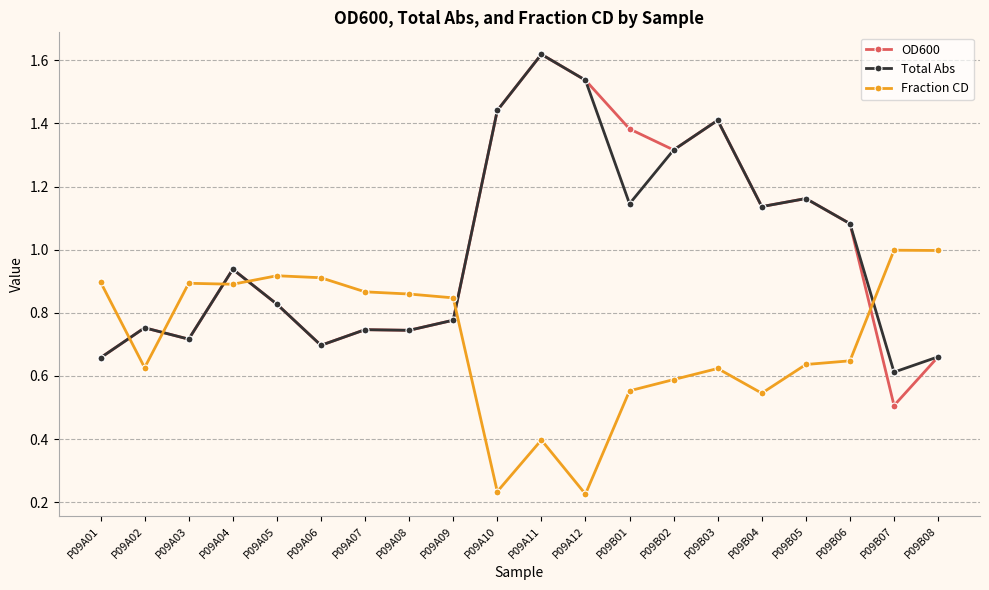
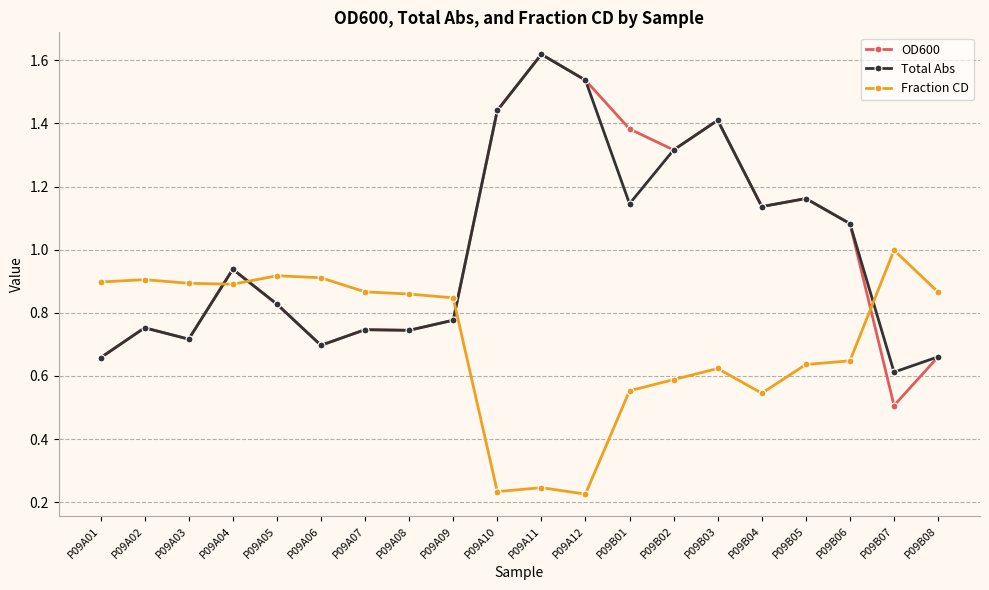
Fraction CD, P09A02: 0.63 -> 0.90
Fraction CD, P09A11: 0.40 -> 0.25
Fraction CD, P09B08: 1.00 -> 0.87
